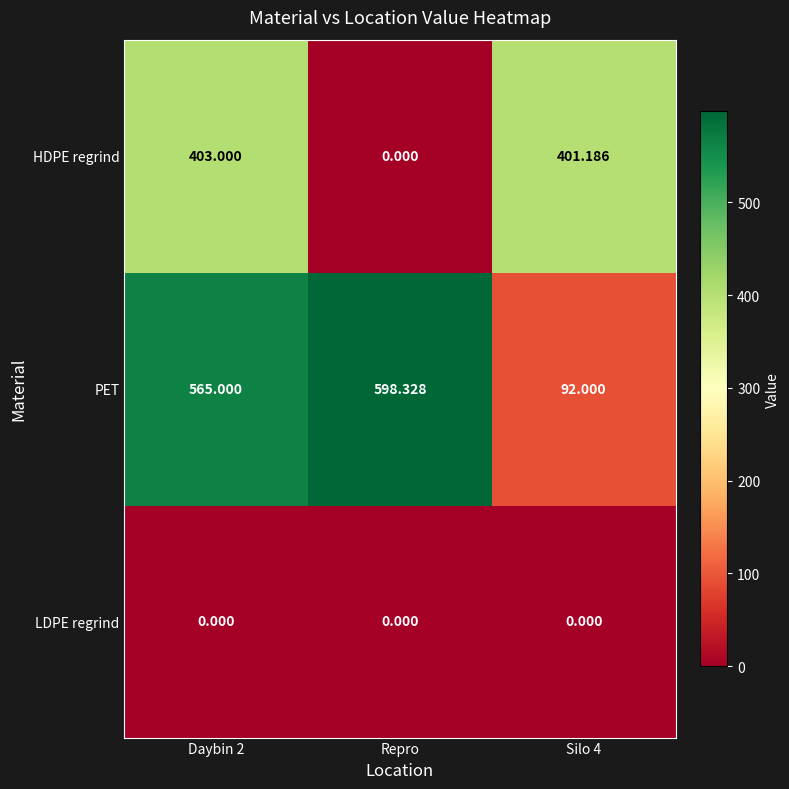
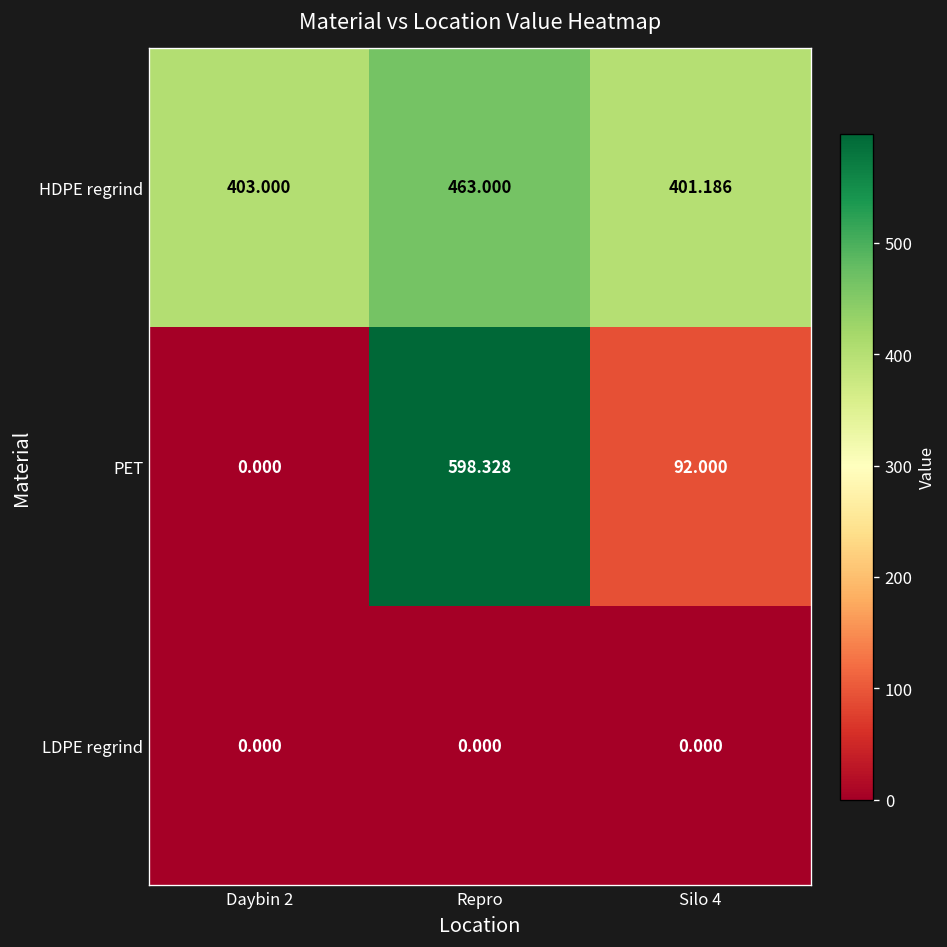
HDPE regrind, Repro: 0.000 -> 463.000
PET, Daybin 2: 565.000 -> 0.000
